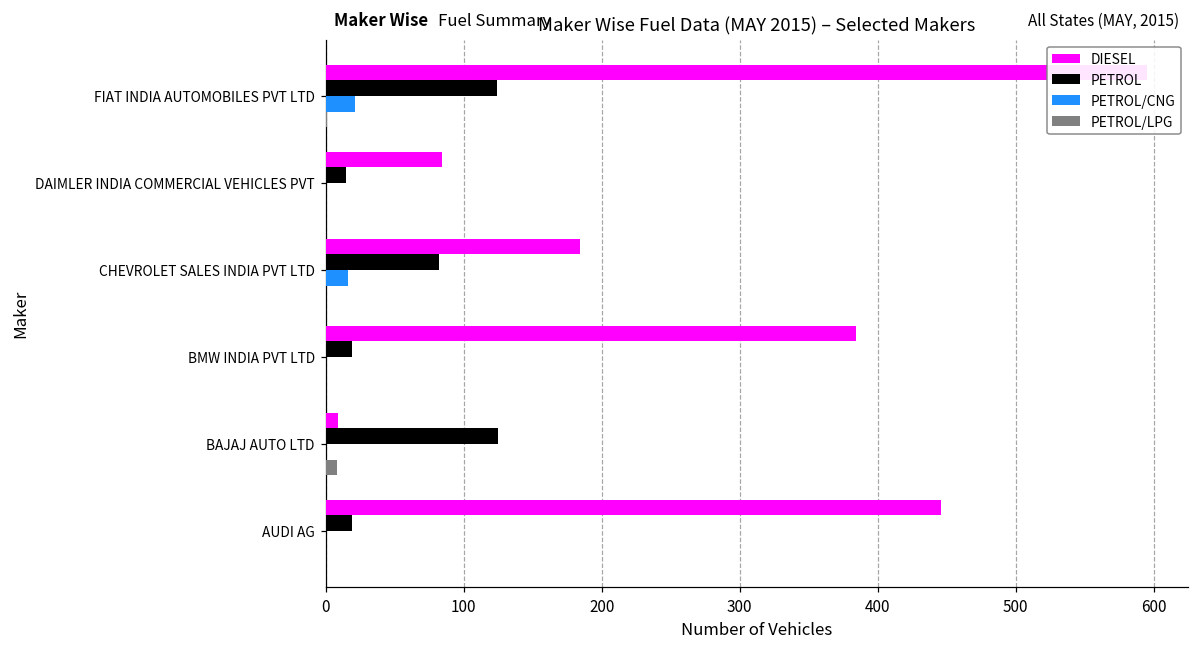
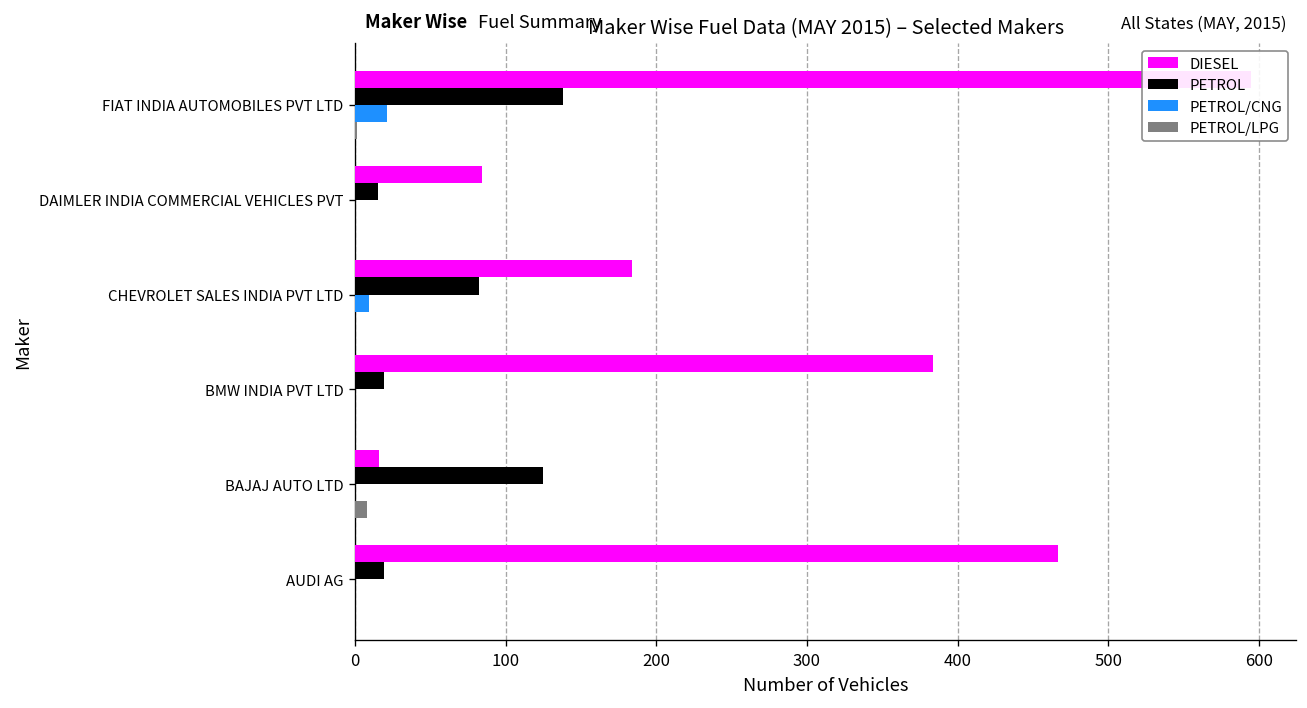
PETROL, FIAT INDIA AUTOMOBILES PVT LTD: 124 -> 138
PETROL/CNG, CHEVROLET SALES INDIA PVT LTD: 16 -> 9
DIESEL, BAJAJ AUTO LTD: 9 -> 16
DIESEL, AUDI AG: 446 -> 467
